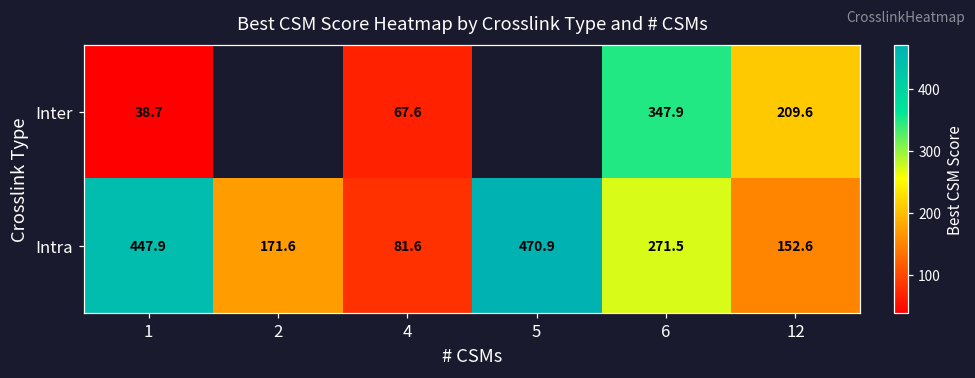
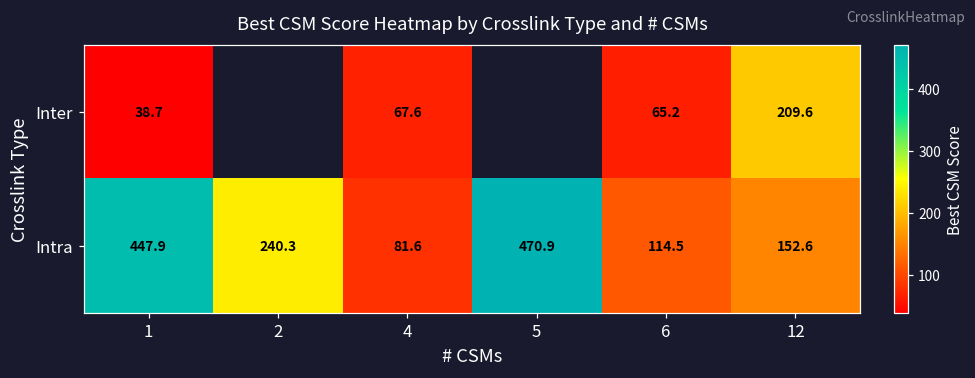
Inter, 6: 347.9 -> 65.2
Intra, 2: 171.6 -> 240.3
Intra, 6: 271.5 -> 114.5
